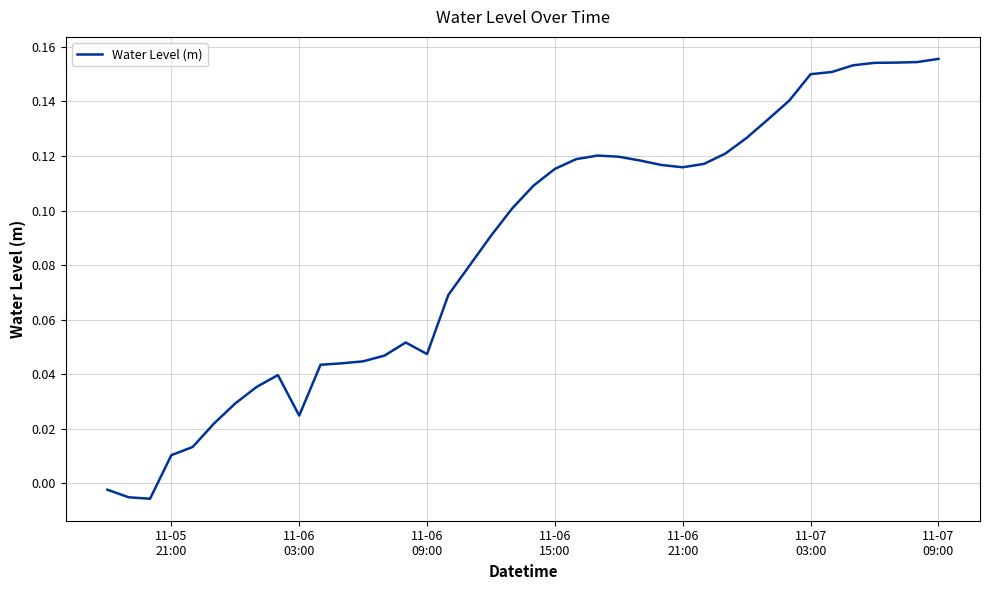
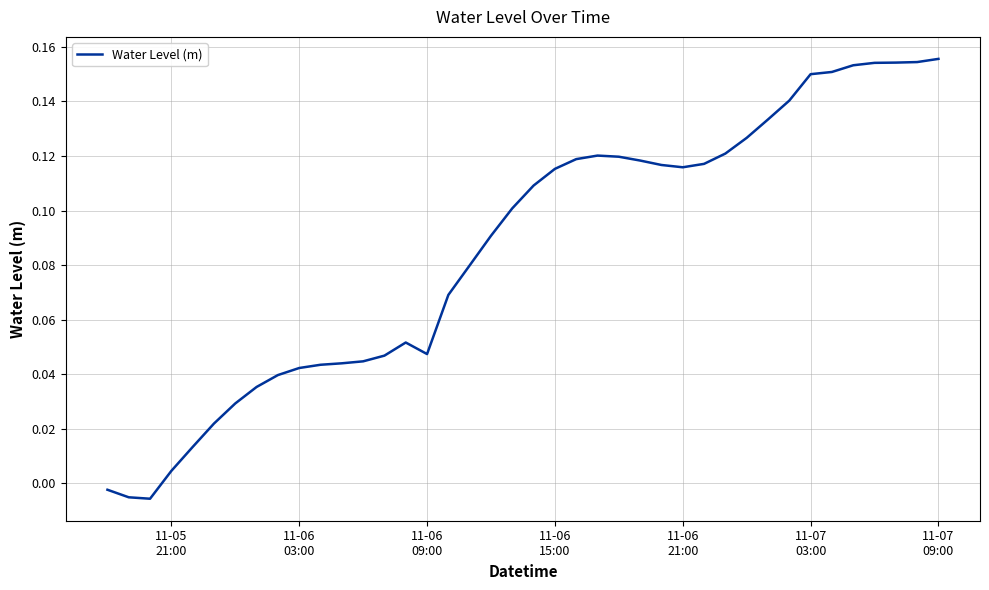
11-05 21:00: 0.010 -> 0.005
11-06 03:00: 0.025 -> 0.042
